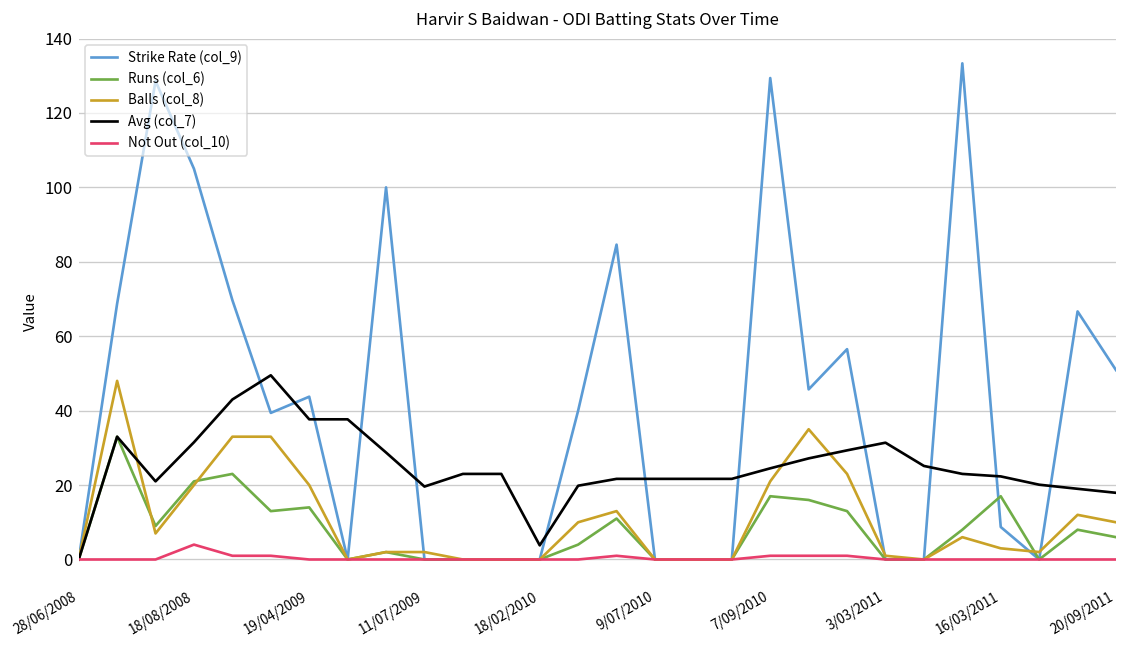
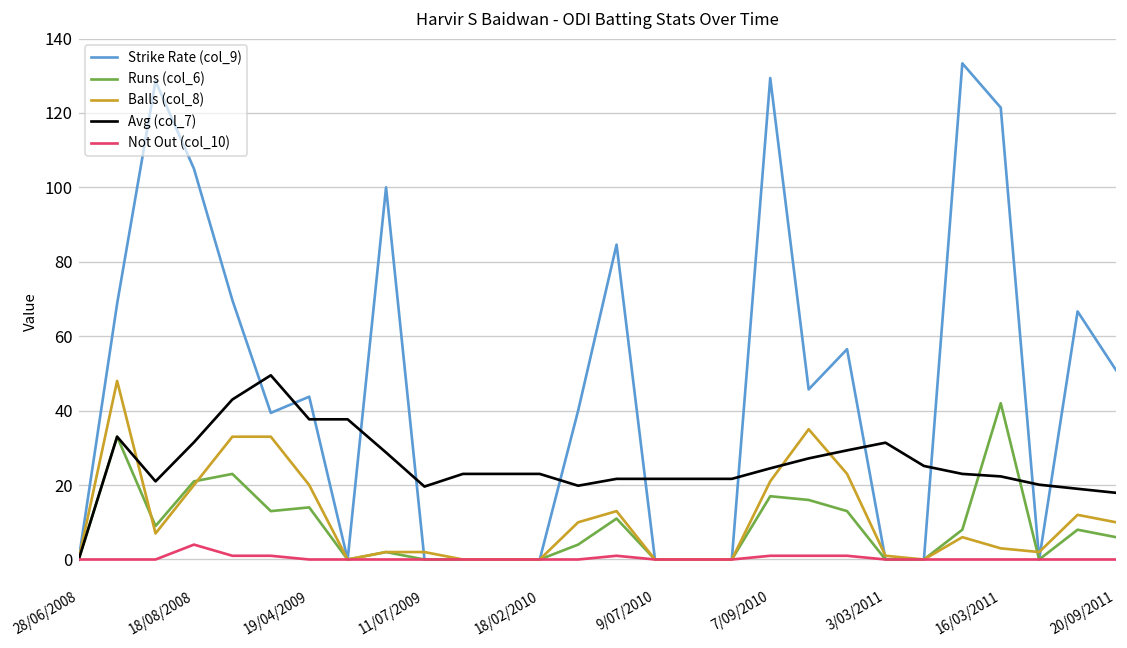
Avg (col_7), 18/02/2010: 4 -> 23
Strike Rate (col_9), 16/03/2011: 9 -> 121
Runs (col_6), 16/03/2011: 17 -> 42
